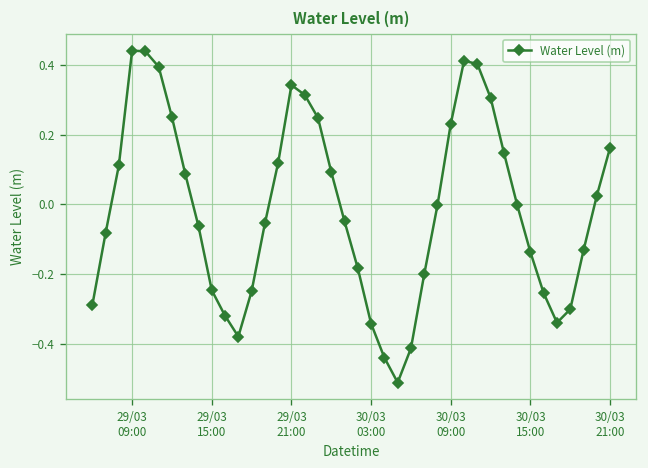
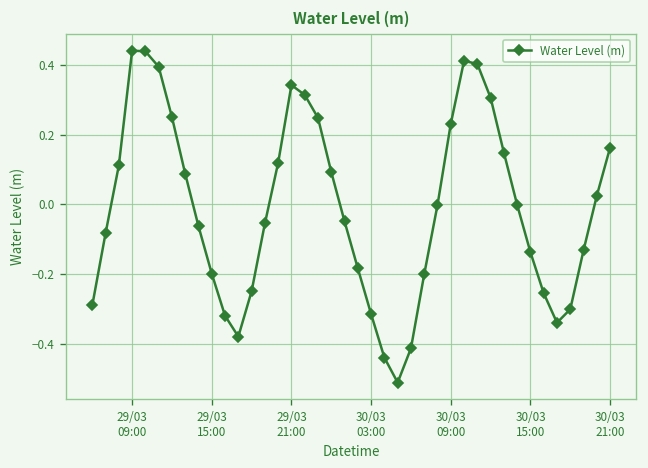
29/03 15:00: -0.25 -> -0.20
30/03 03:00: -0.34 -> -0.31
